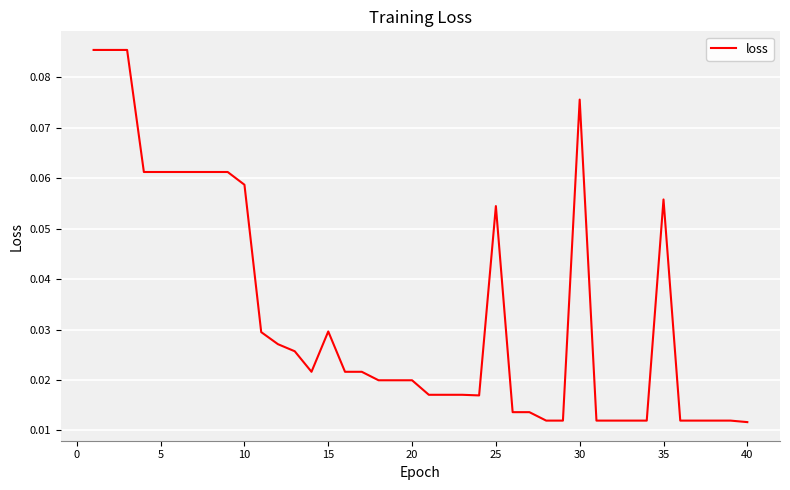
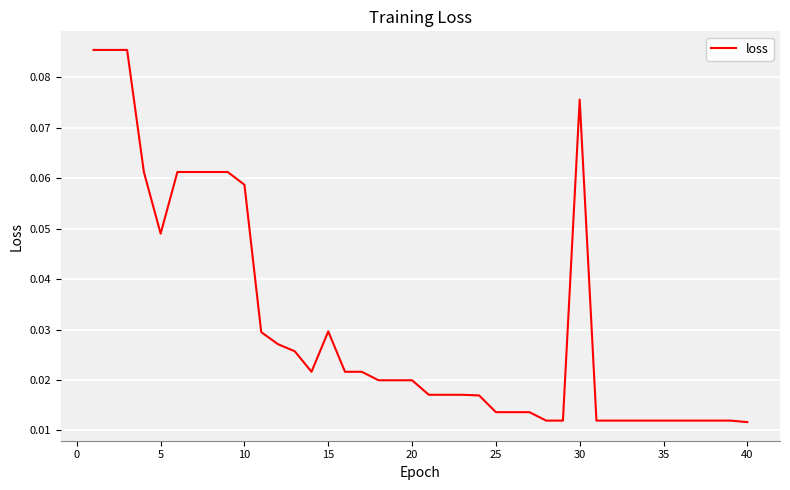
5: 0.061 -> 0.049
25: 0.054 -> 0.014
35: 0.056 -> 0.012
